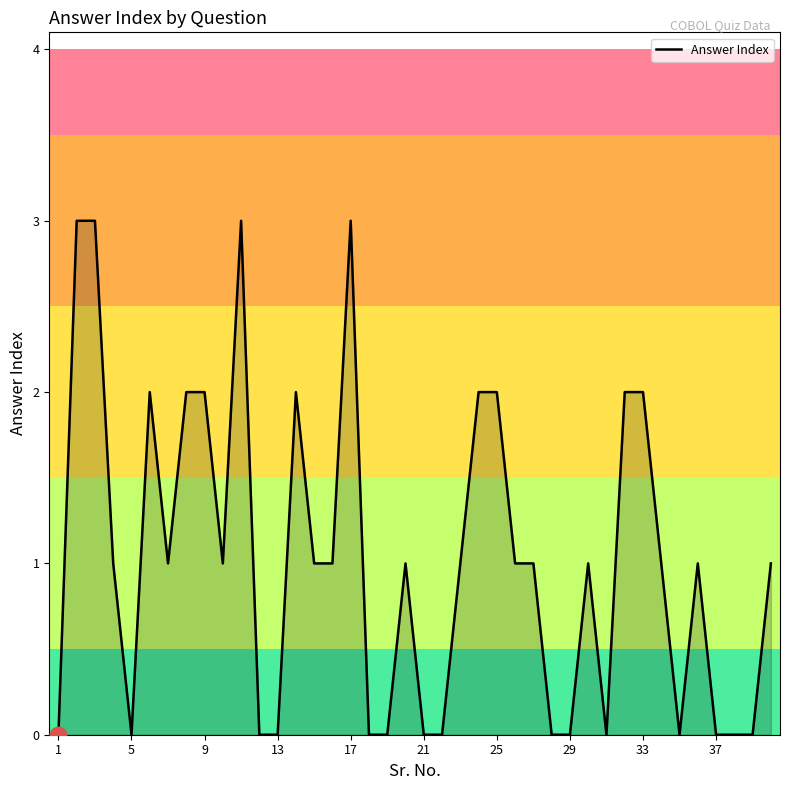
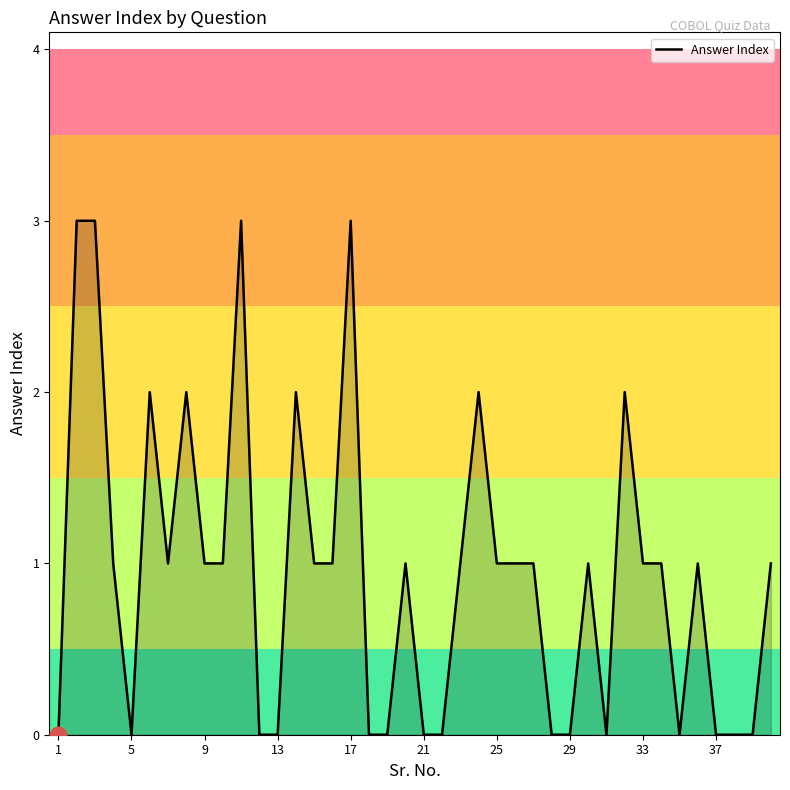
Answer Index, 9: 2 -> 1
Answer Index, 25: 2 -> 1
Answer Index, 33: 2 -> 1
